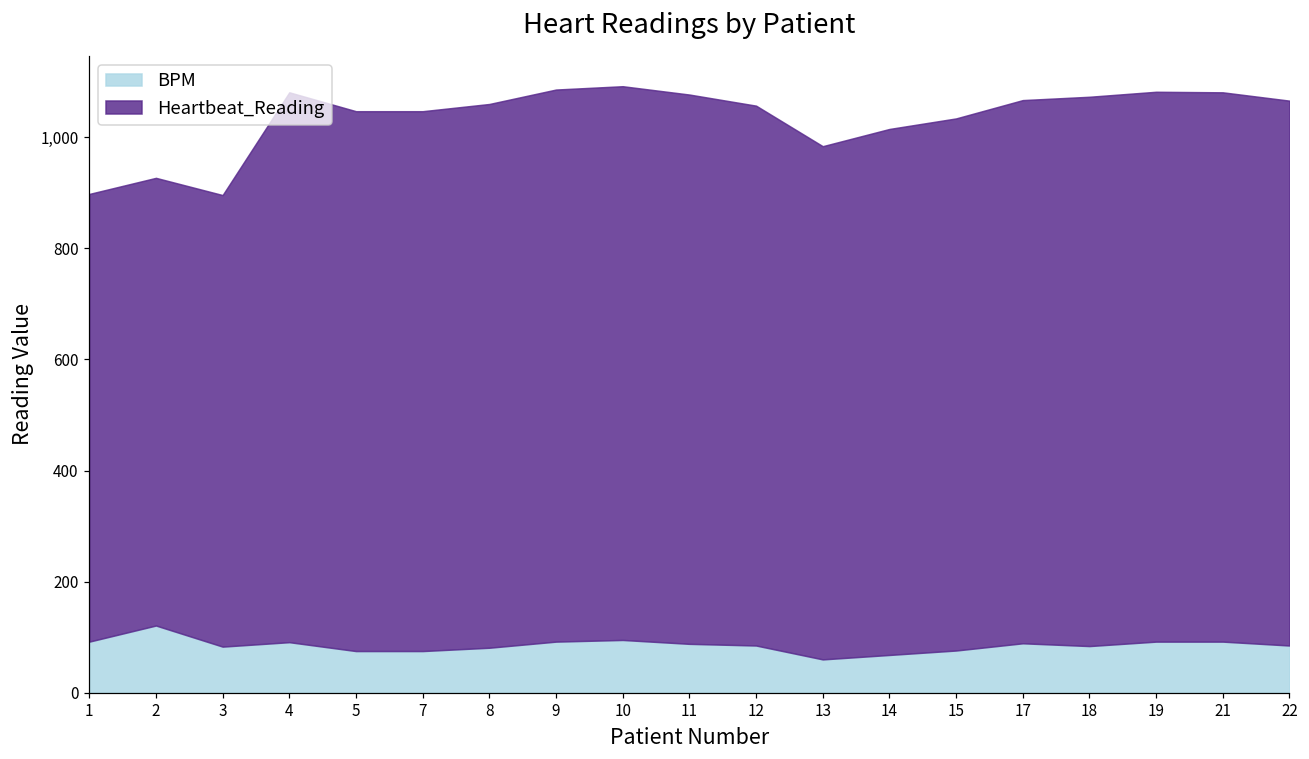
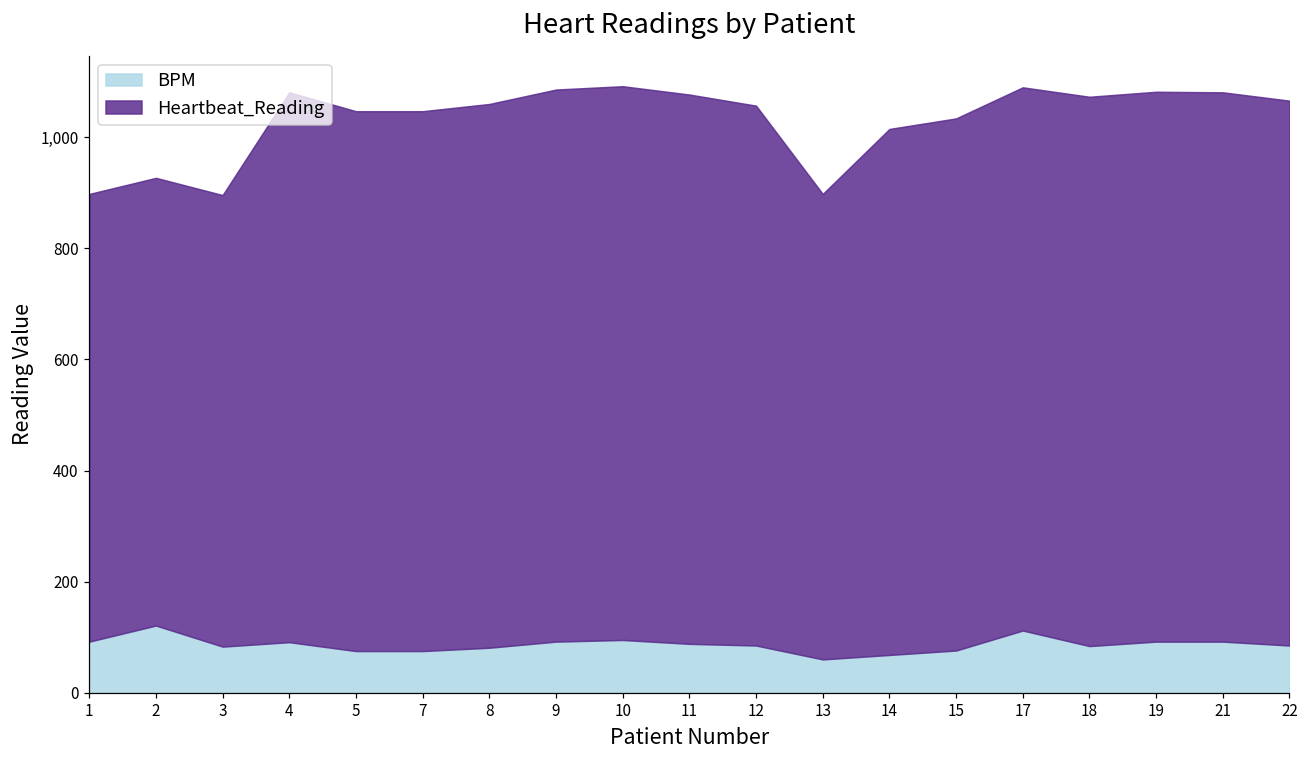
Heartbeat_Reading, 13: 920 -> 840
BPM, 17: 90 -> 110
